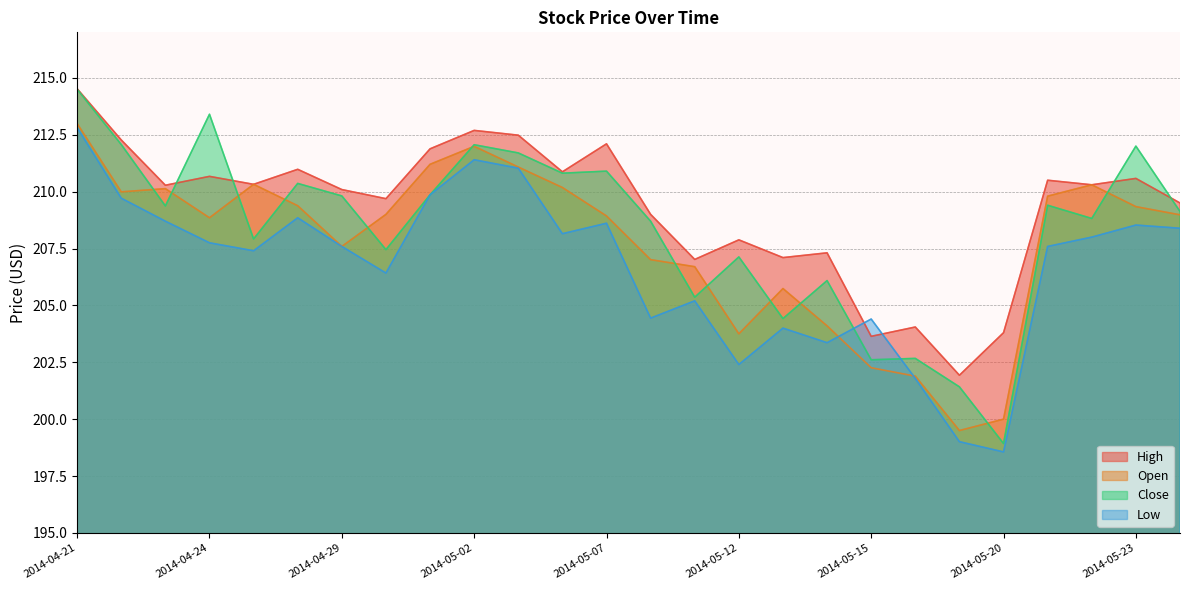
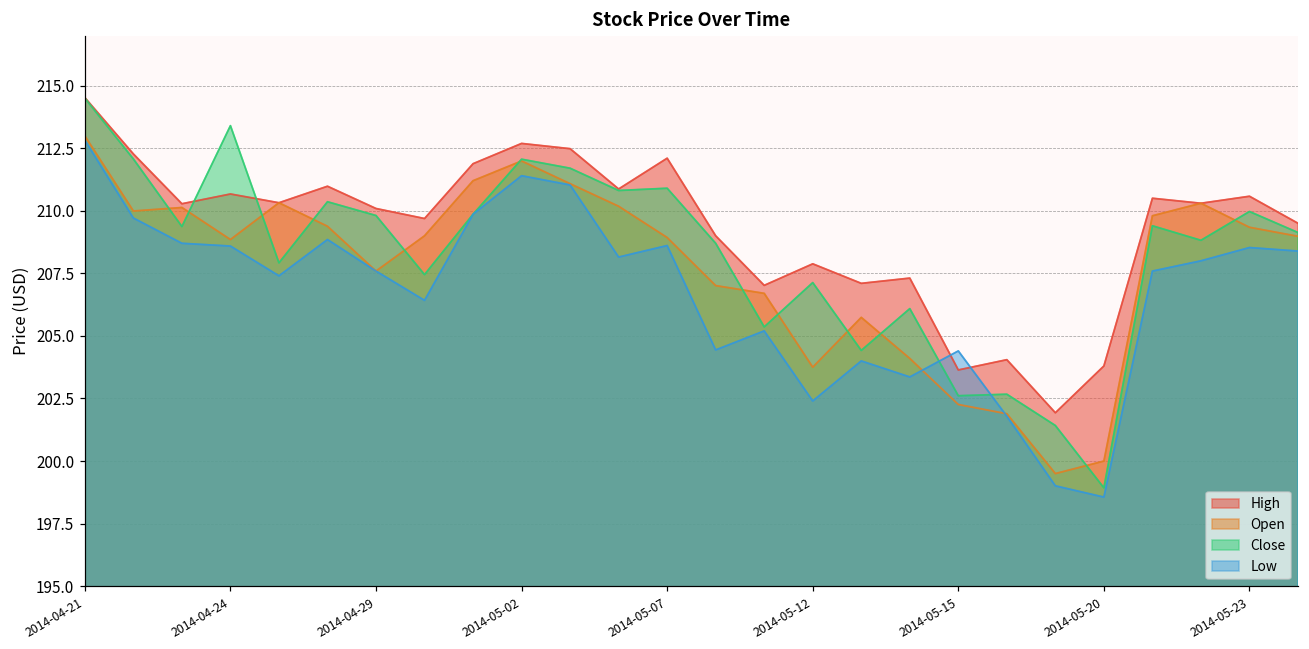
Low, 2014-04-24: 207.8 -> 208.6
Close, 2014-05-23: 212.0 -> 210.0
